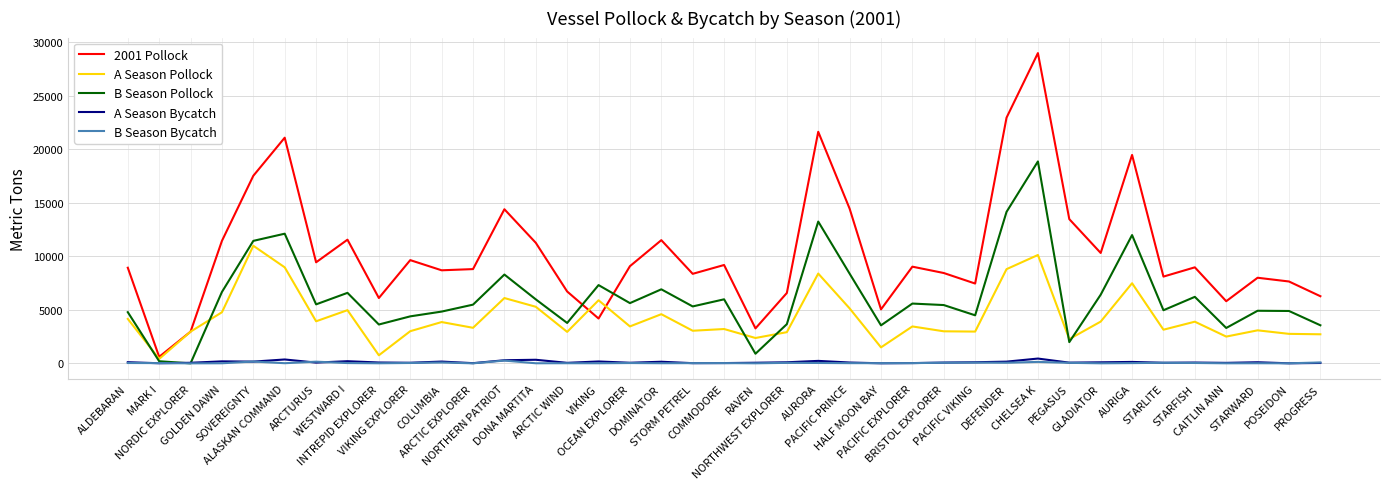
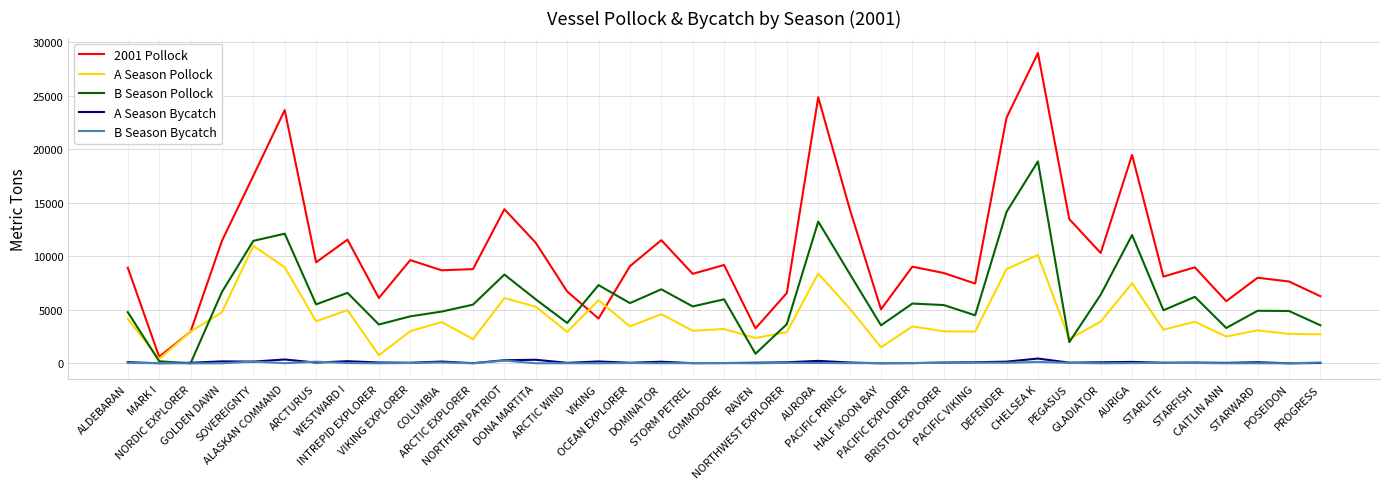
2001 Pollock, ALASKAN COMMAND: 21100 -> 23700
A Season Pollock, ARCTIC EXPLORER: 3300 -> 2300
2001 Pollock, AURORA: 21600 -> 24800
